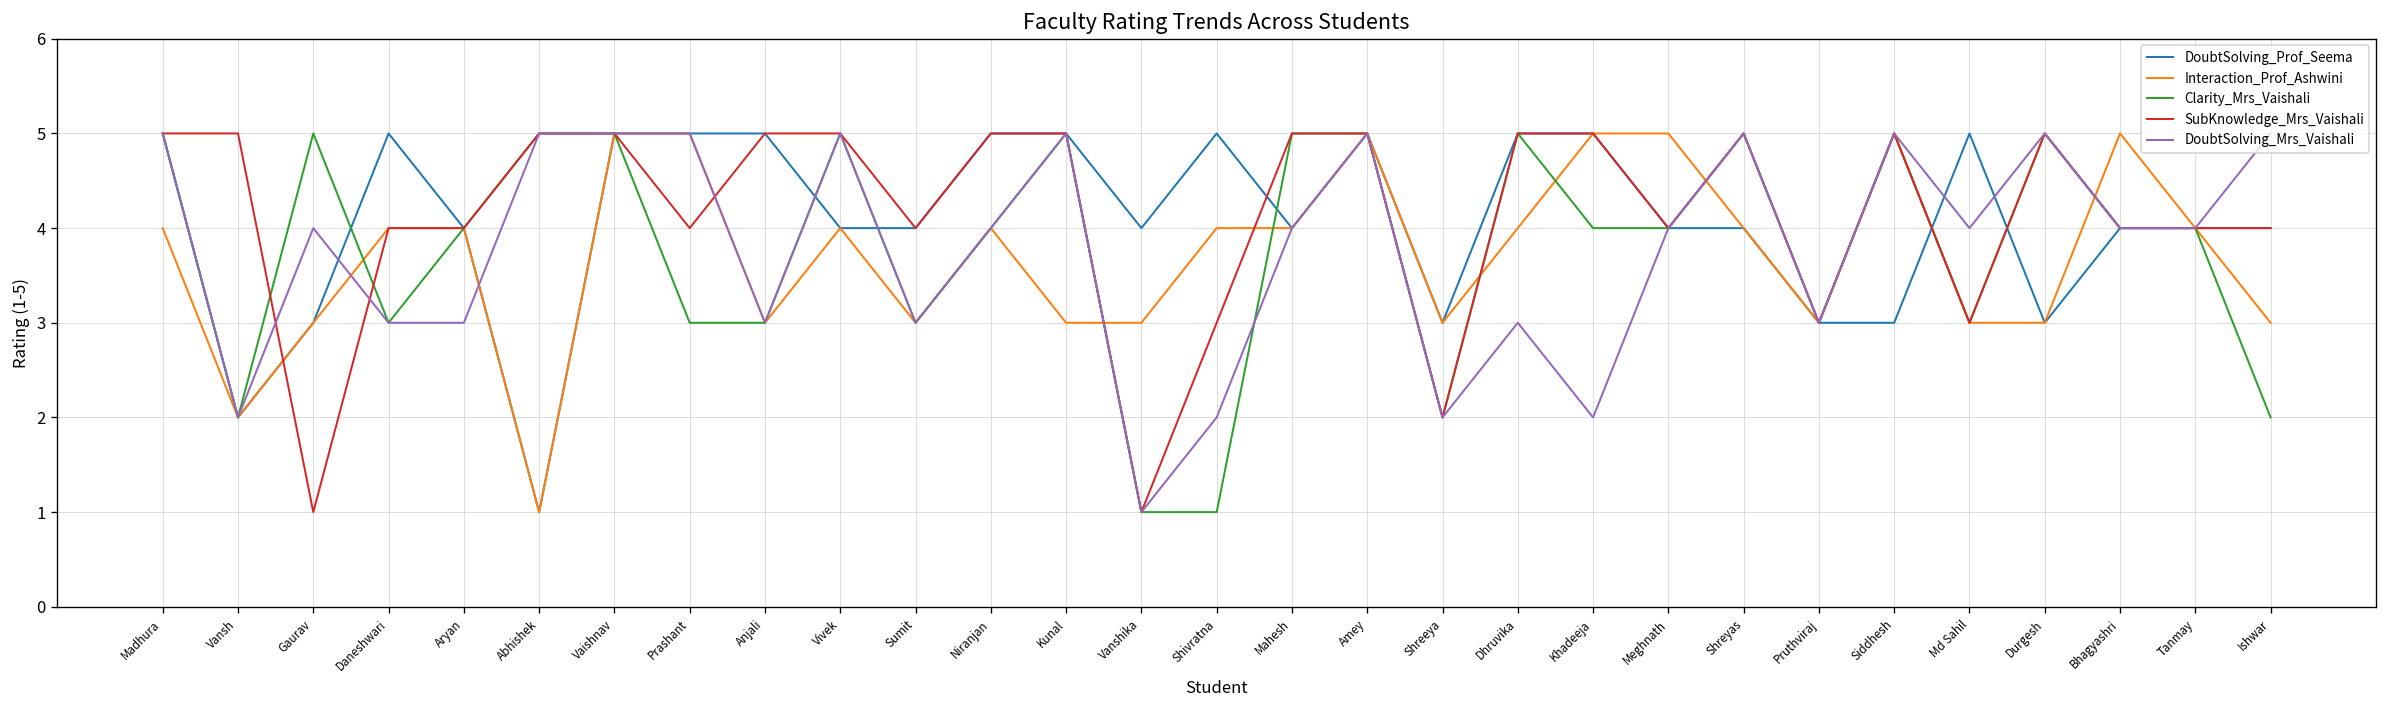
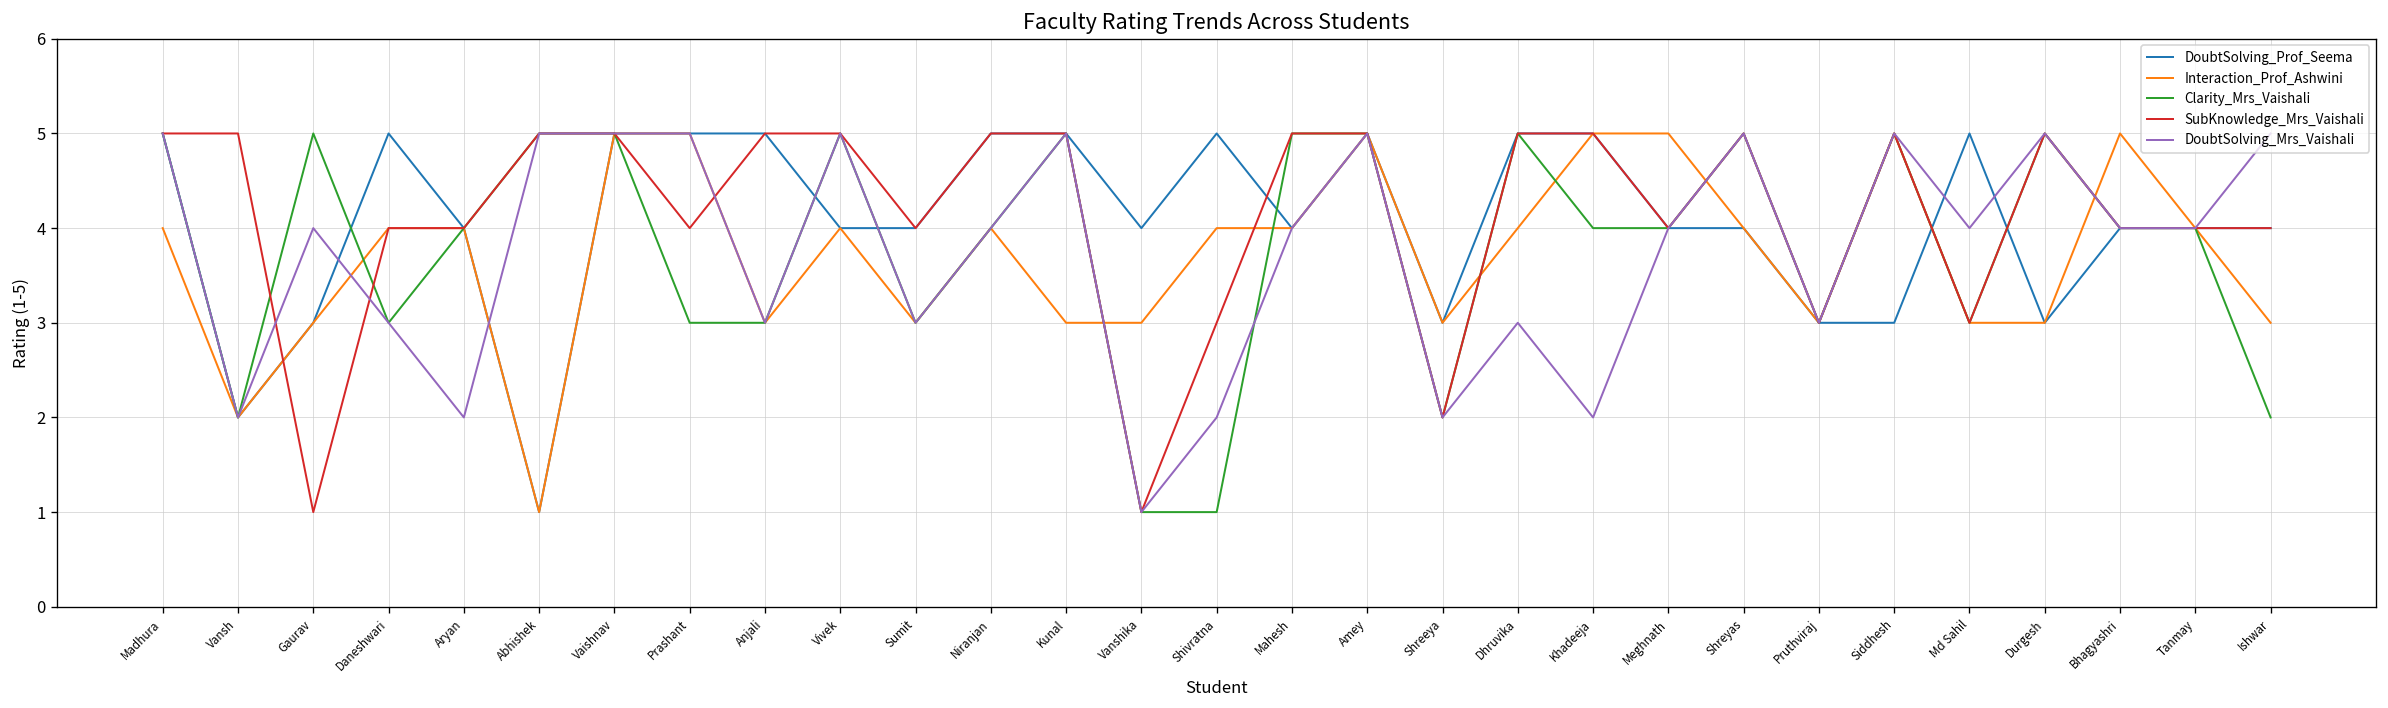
DoubtSolving_Mrs_Vaishali, Aryan: 3 -> 2
